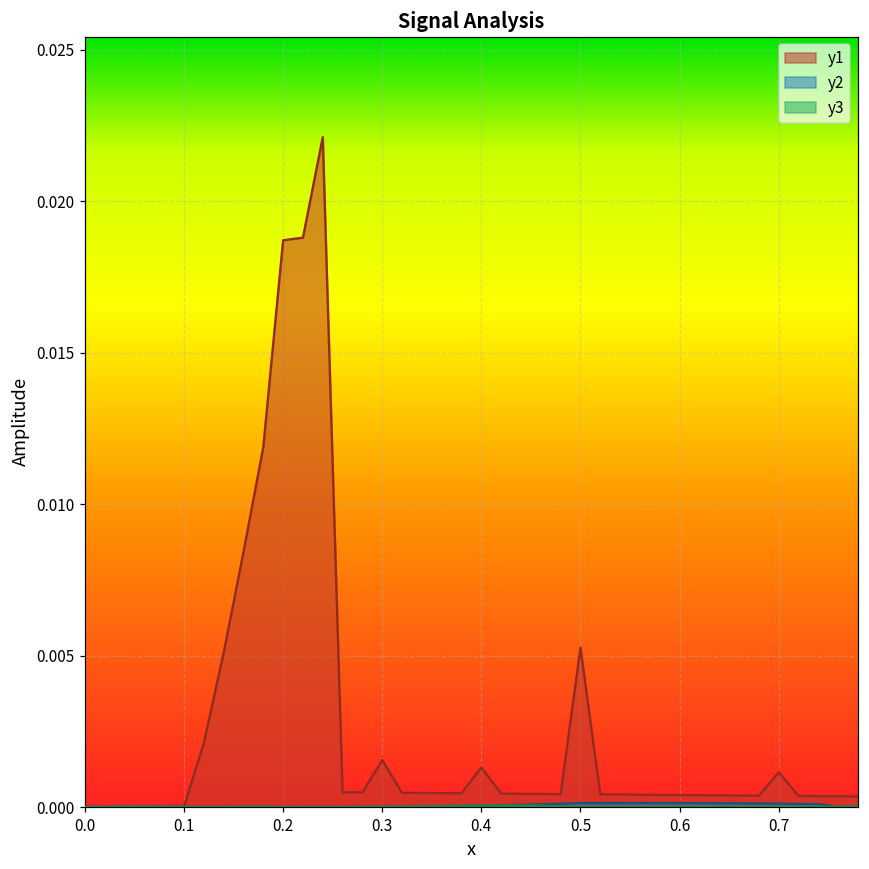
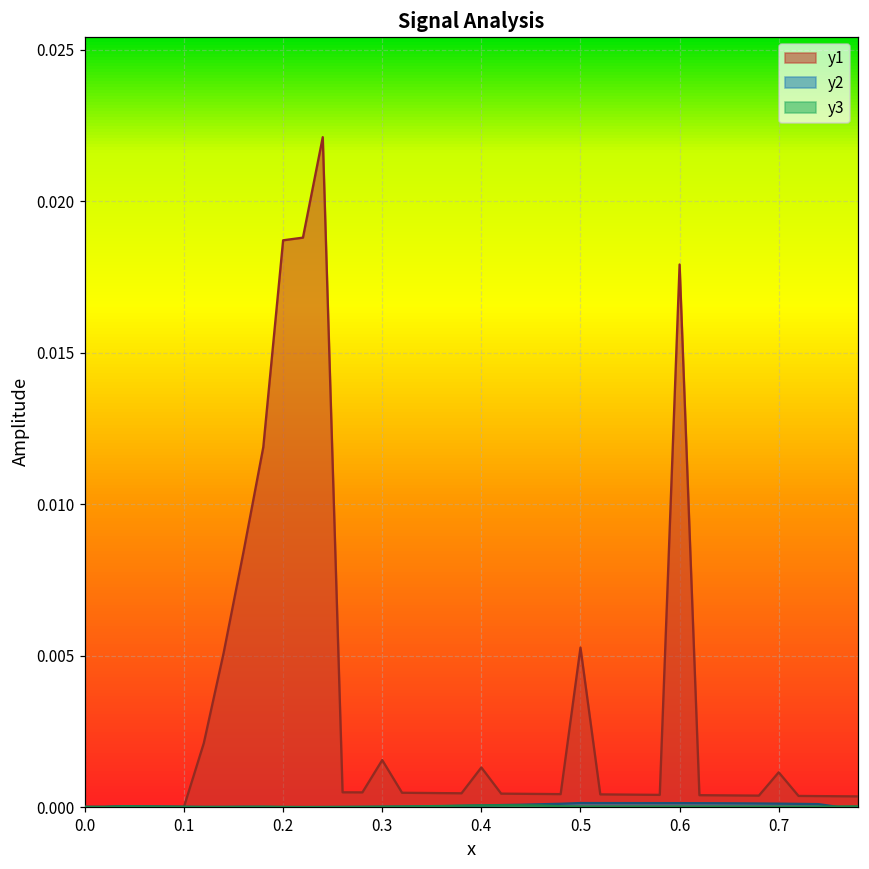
y1, 0.6: 0.0004 -> 0.0179
